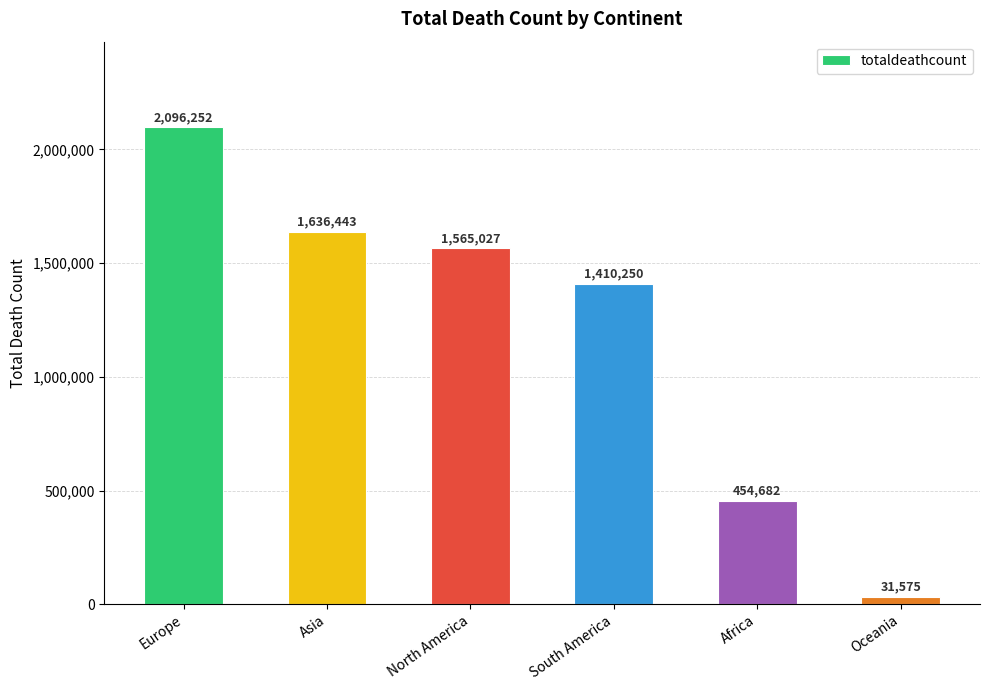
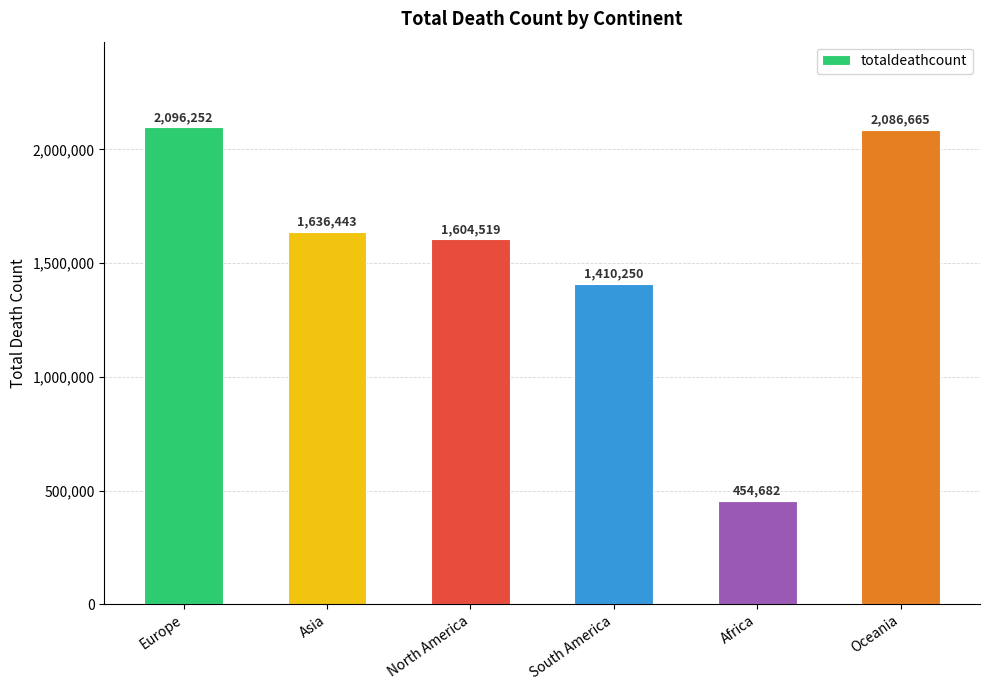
North America: 1,565,027 -> 1,604,519
Oceania: 31,575 -> 2,086,665
